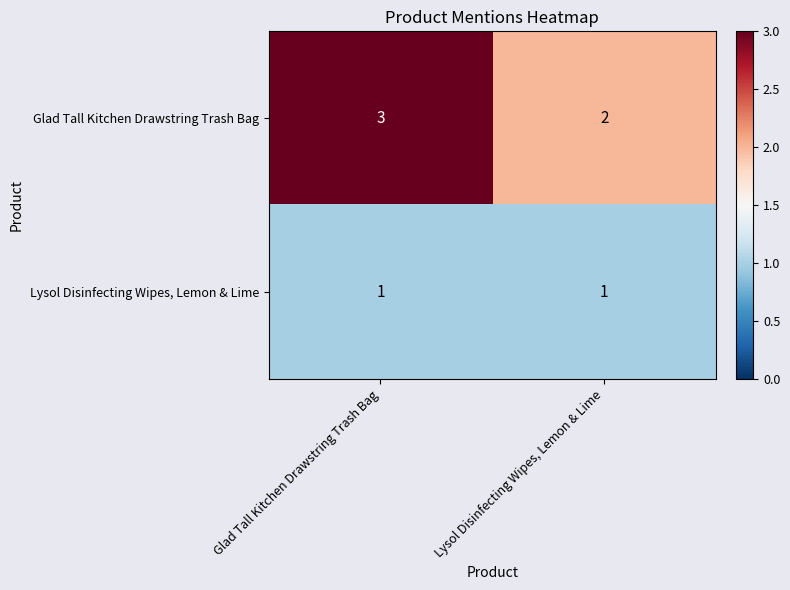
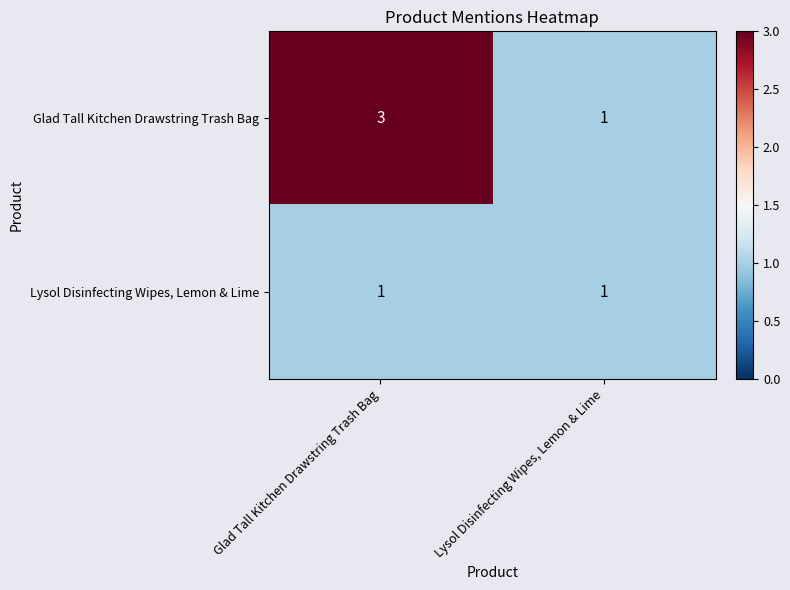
Glad Tall Kitchen Drawstring Trash Bag, Lysol Disinfecting Wipes, Lemon & Lime: 2 -> 1
